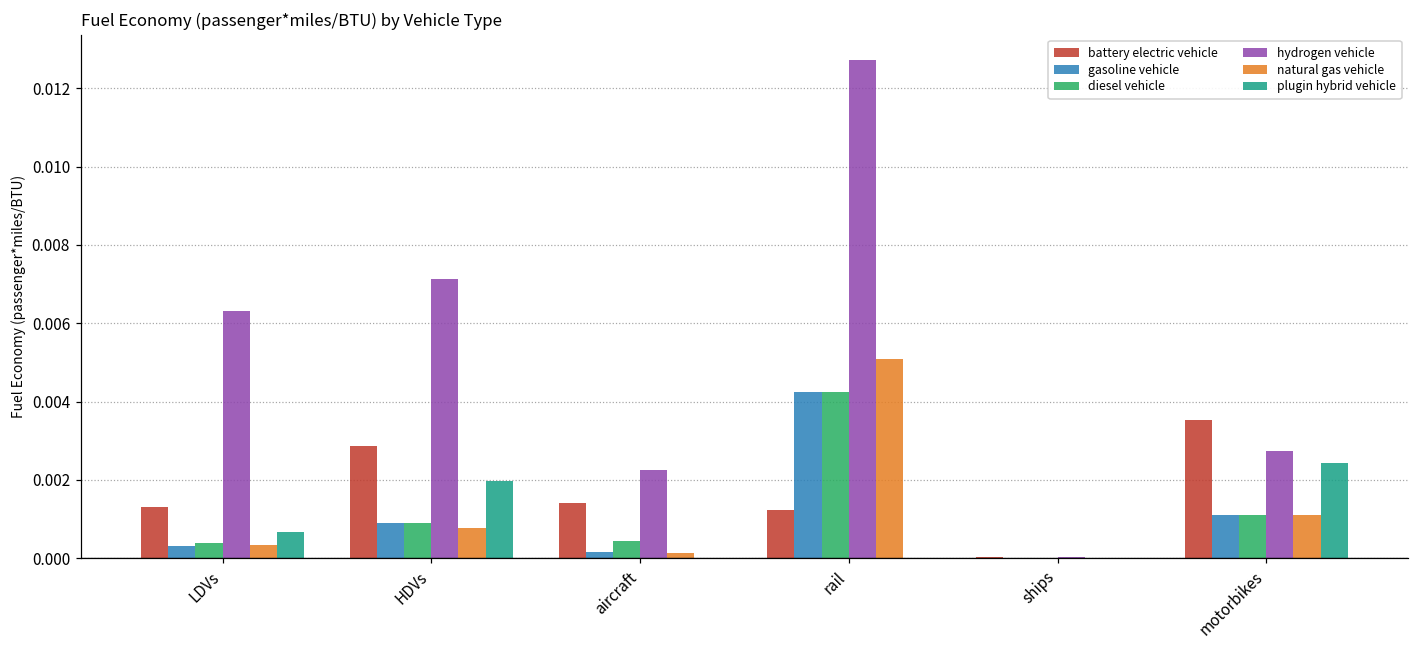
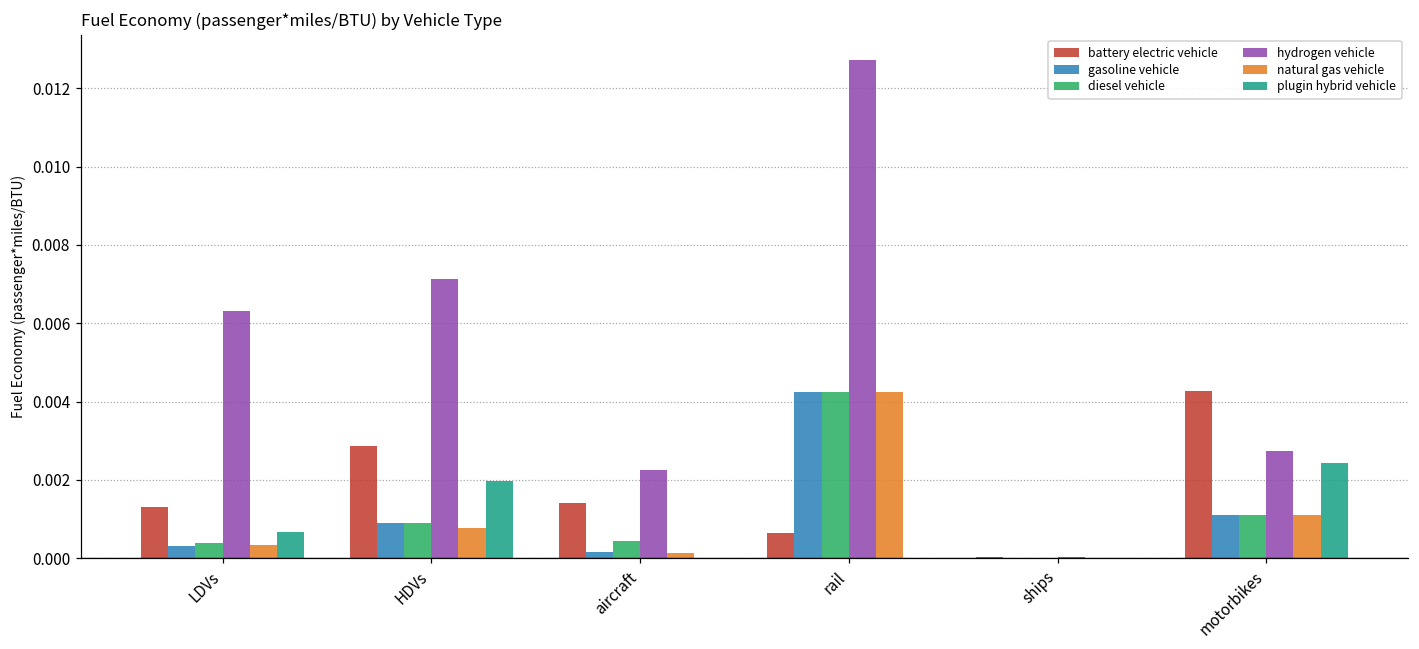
battery electric vehicle, rail: 0.0012 -> 0.0006
natural gas vehicle, rail: 0.0051 -> 0.0042
battery electric vehicle, motorbikes: 0.0035 -> 0.0043
